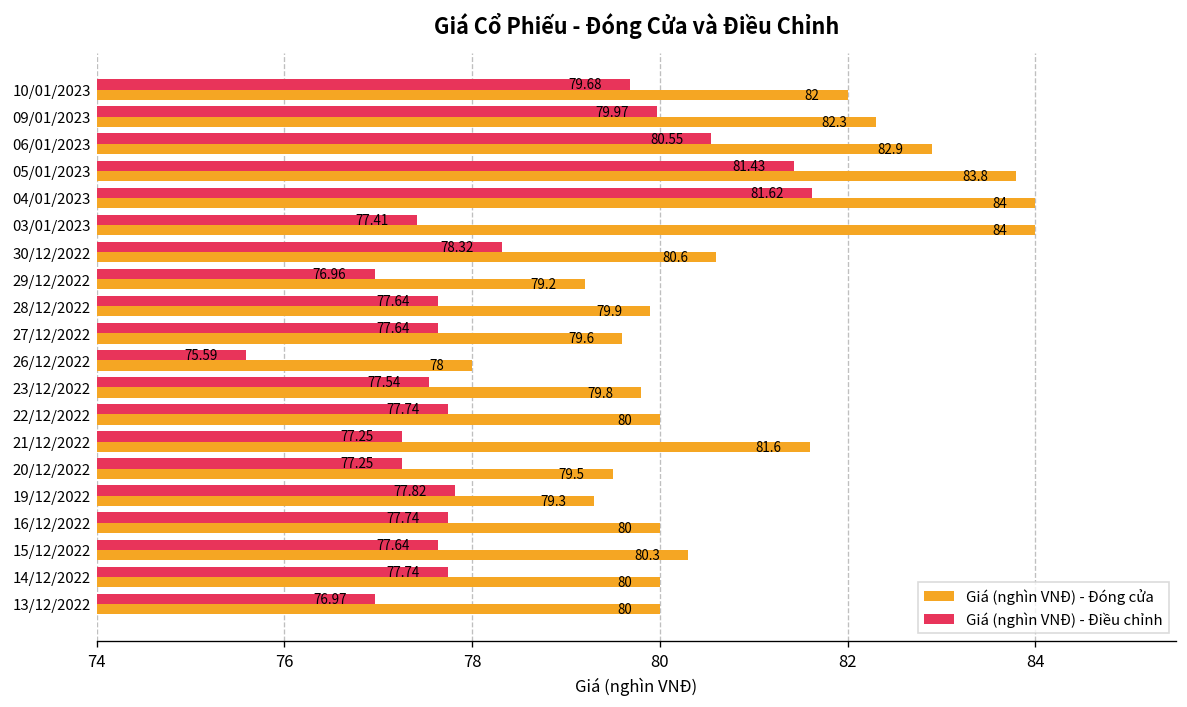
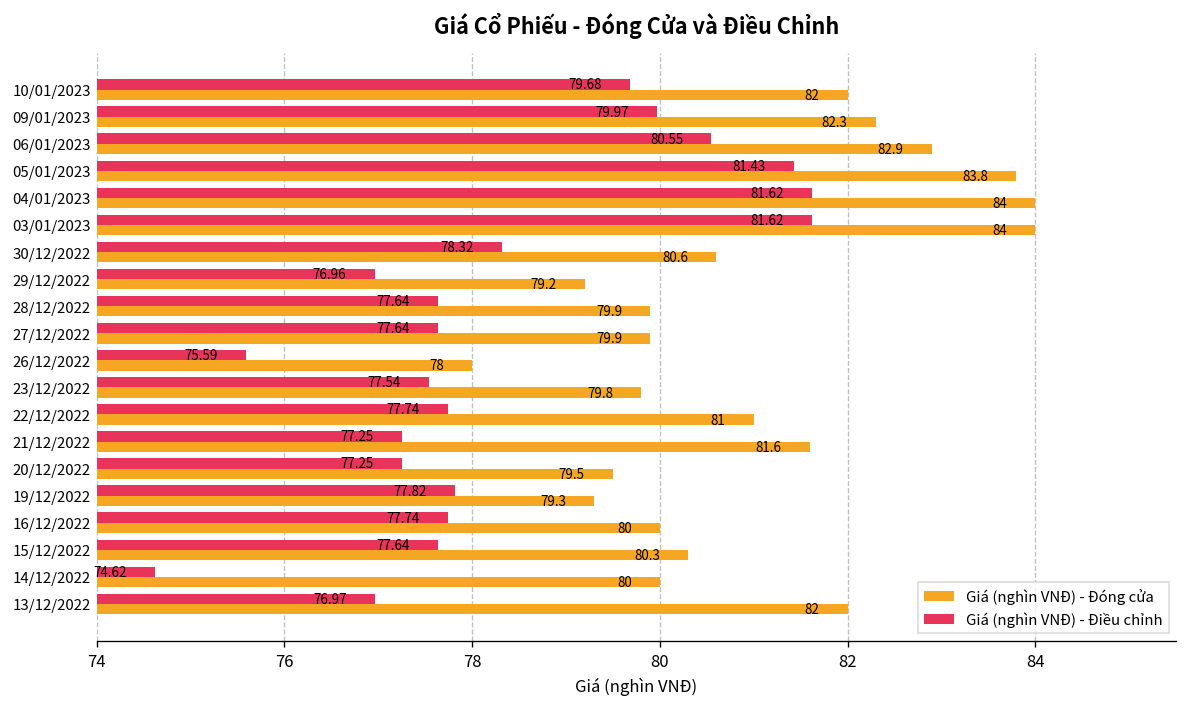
Giá (nghìn VNĐ) - Điều chỉnh, 03/01/2023: 77.41 -> 81.62
Giá (nghìn VNĐ) - Đóng cửa, 27/12/2022: 79.6 -> 79.9
Giá (nghìn VNĐ) - Đóng cửa, 22/12/2022: 80 -> 81
Giá (nghìn VNĐ) - Điều chỉnh, 14/12/2022: 77.74 -> 74.62
Giá (nghìn VNĐ) - Đóng cửa, 13/12/2022: 80 -> 82
